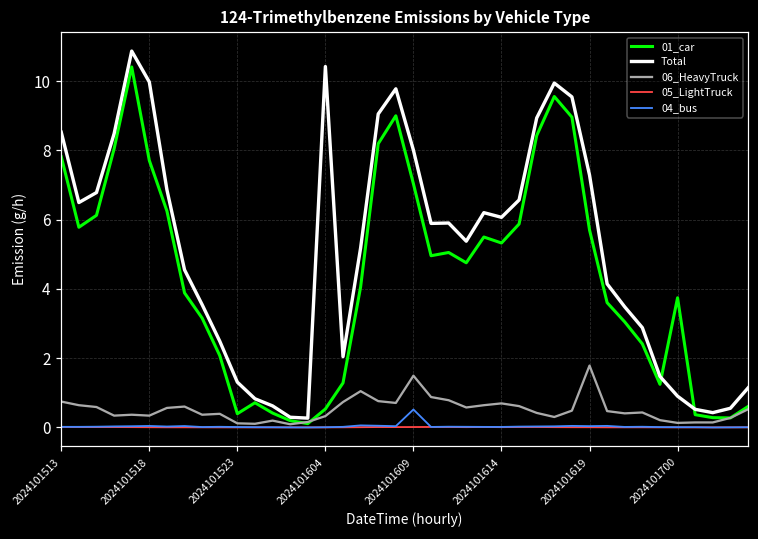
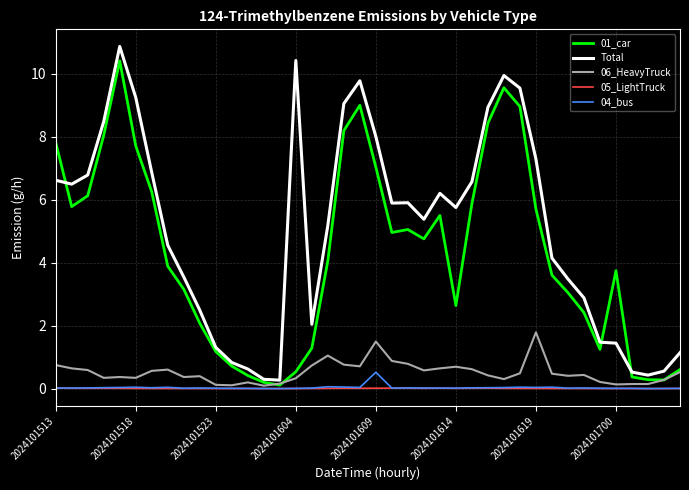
Total, 2024101513: 8.5 -> 6.6
Total, 2024101518: 10.0 -> 9.2
01_car, 2024101523: 0.4 -> 1.2
01_car, 2024101614: 5.3 -> 2.6
Total, 2024101614: 6.1 -> 5.8
Total, 2024101700: 0.9 -> 1.4
